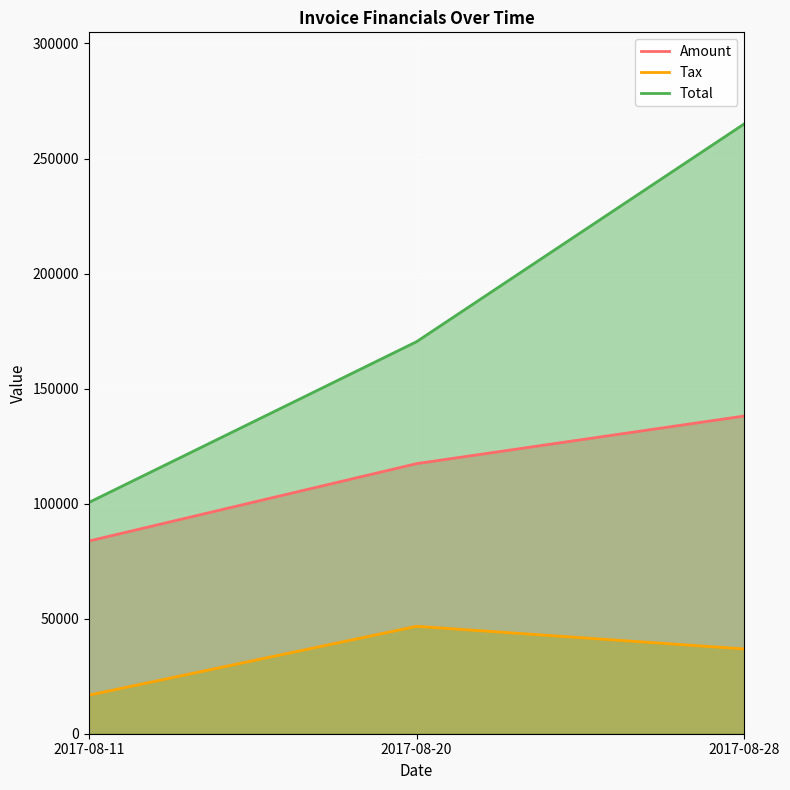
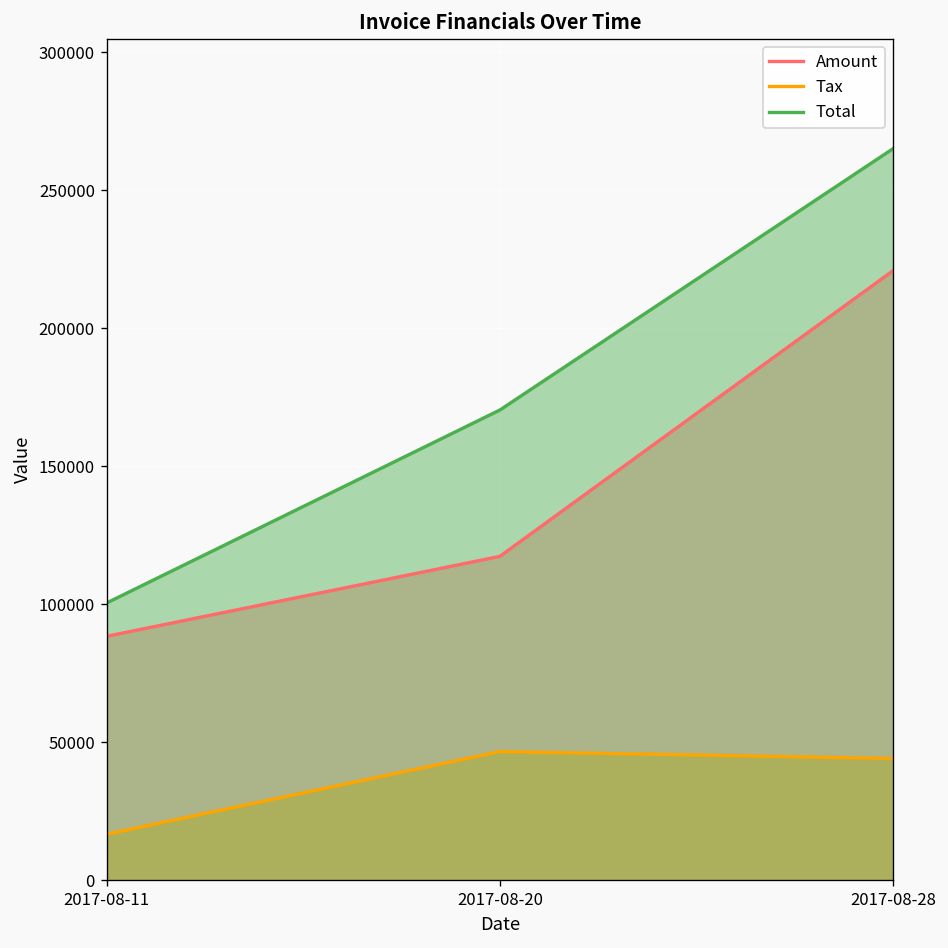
Amount, 2017-08-11: 84000 -> 88000
Amount, 2017-08-28: 138000 -> 221000
Tax, 2017-08-28: 37000 -> 44000
